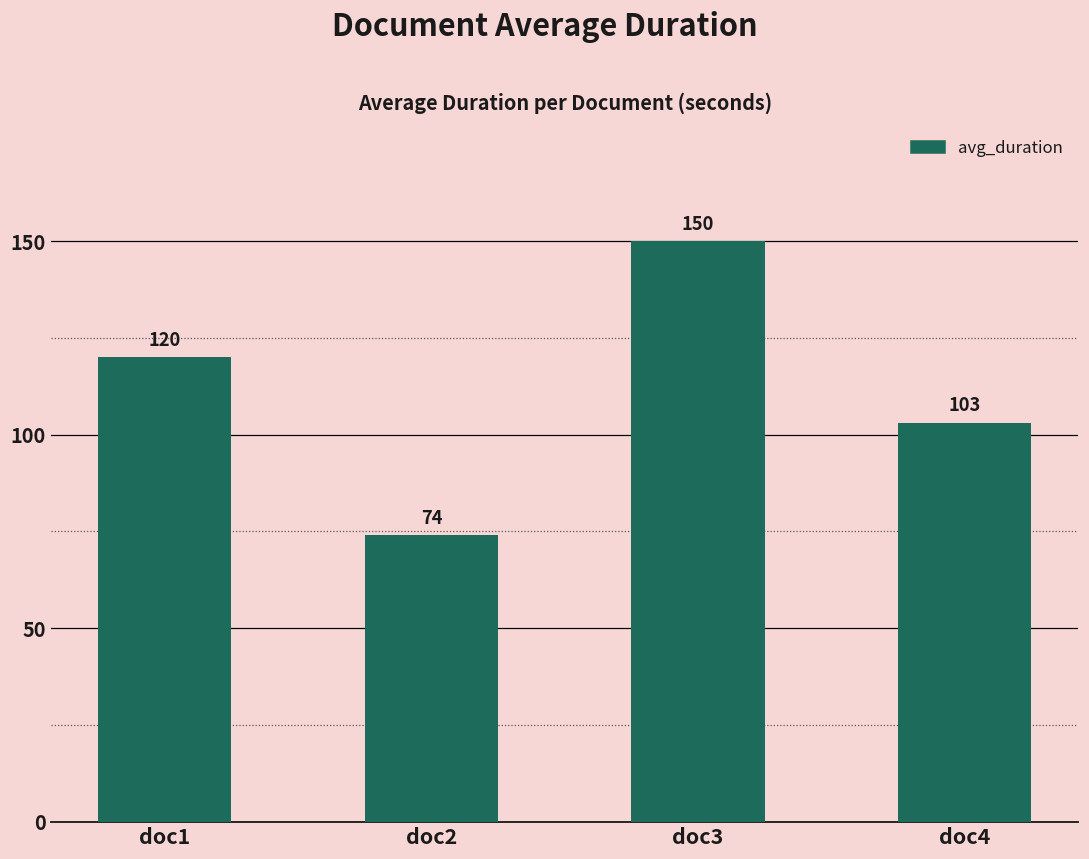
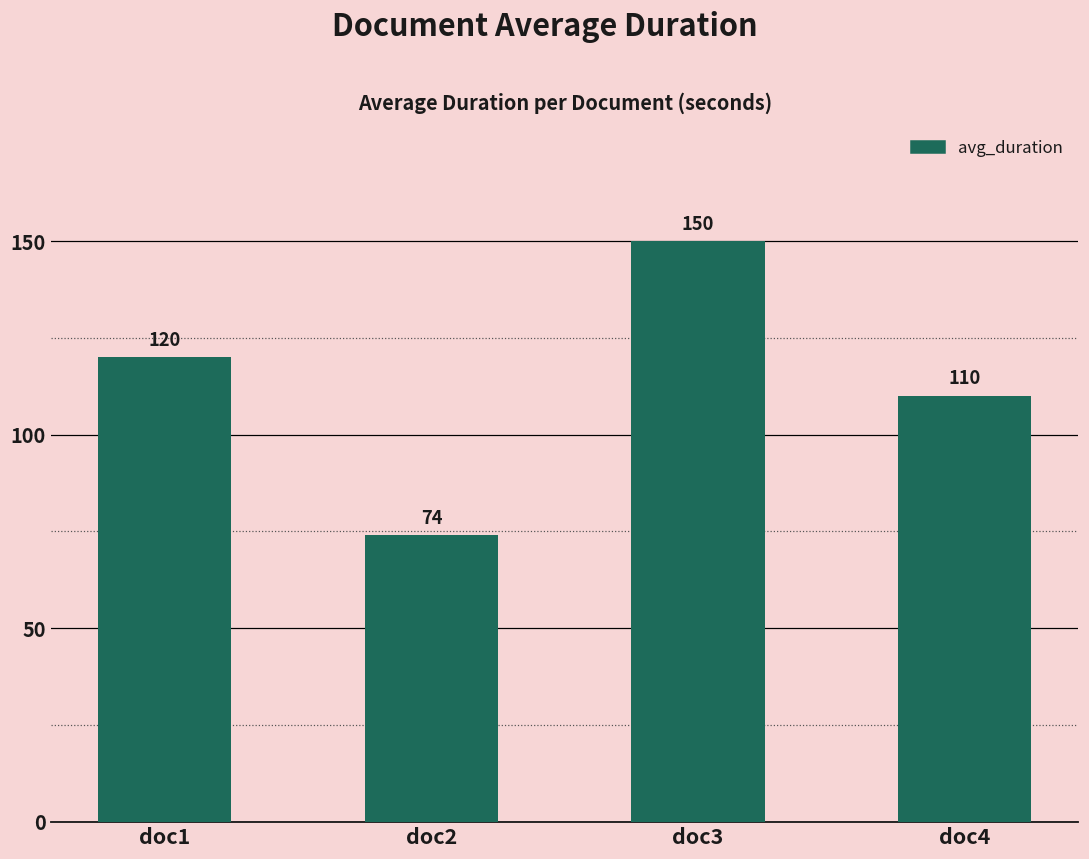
doc4: 103 -> 110
